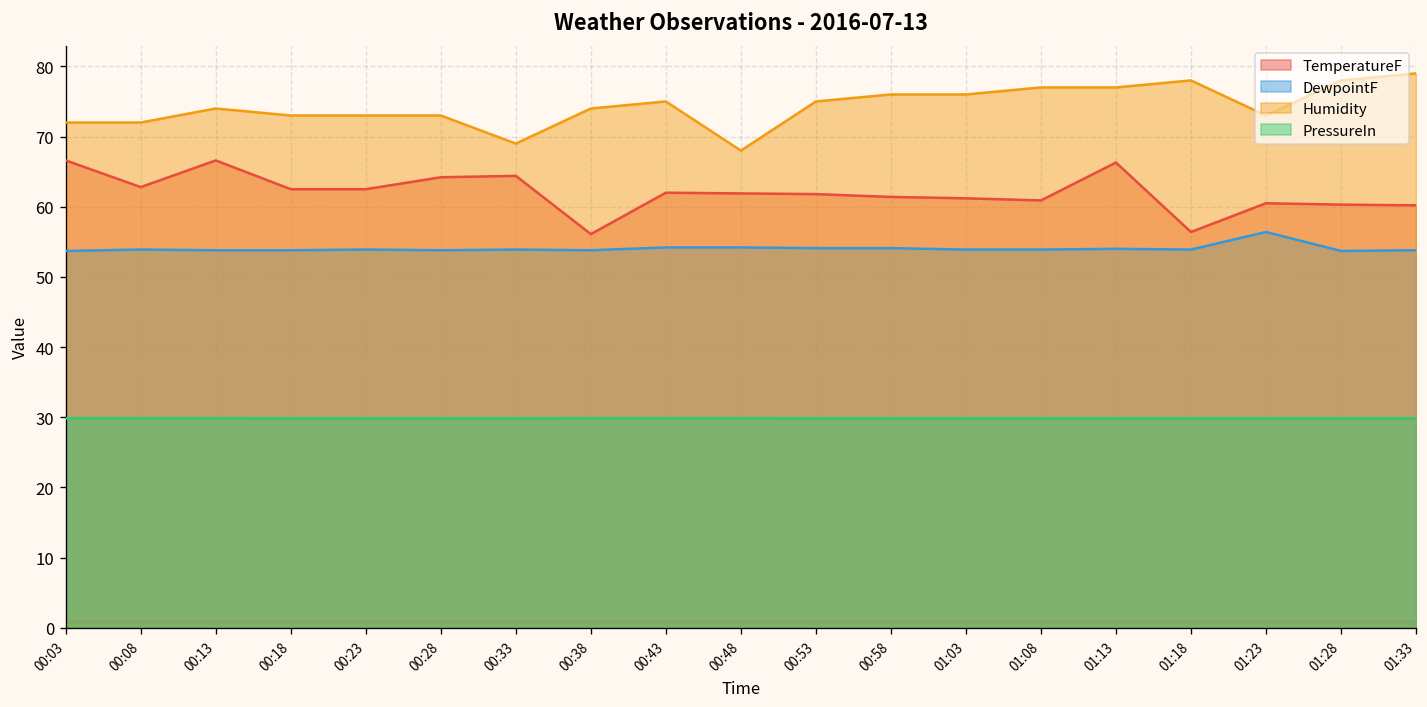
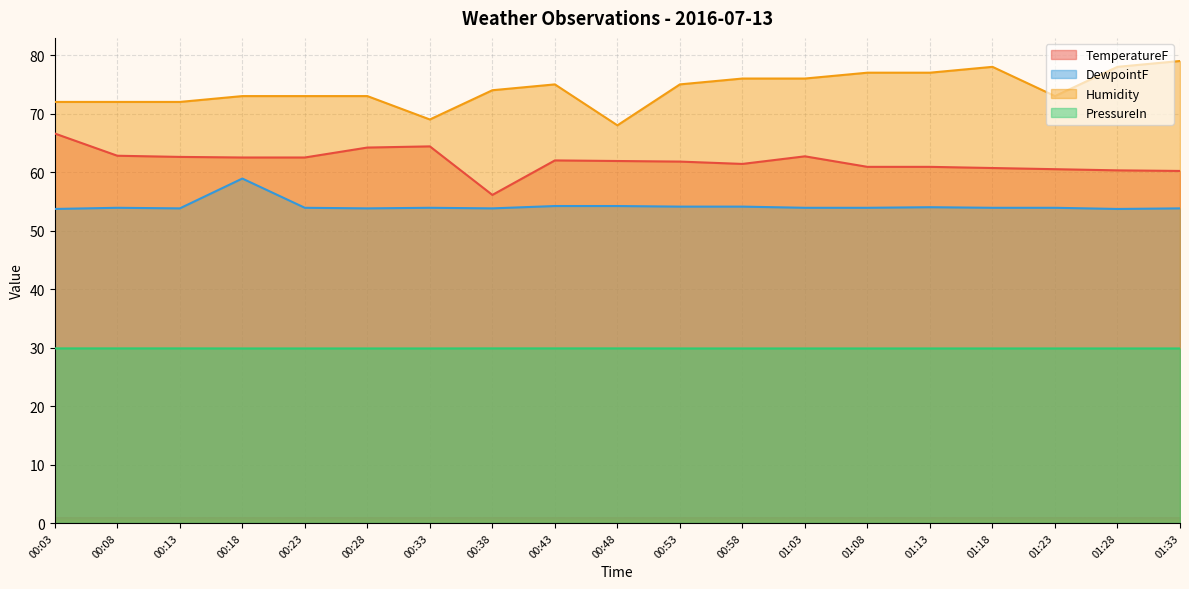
TemperatureF, 00:13: 67 -> 63
Humidity, 00:13: 74 -> 72
DewpointF, 00:18: 54 -> 59
TemperatureF, 01:03: 61 -> 63
TemperatureF, 01:13: 66 -> 61
TemperatureF, 01:18: 56 -> 61
DewpointF, 01:23: 56 -> 54
